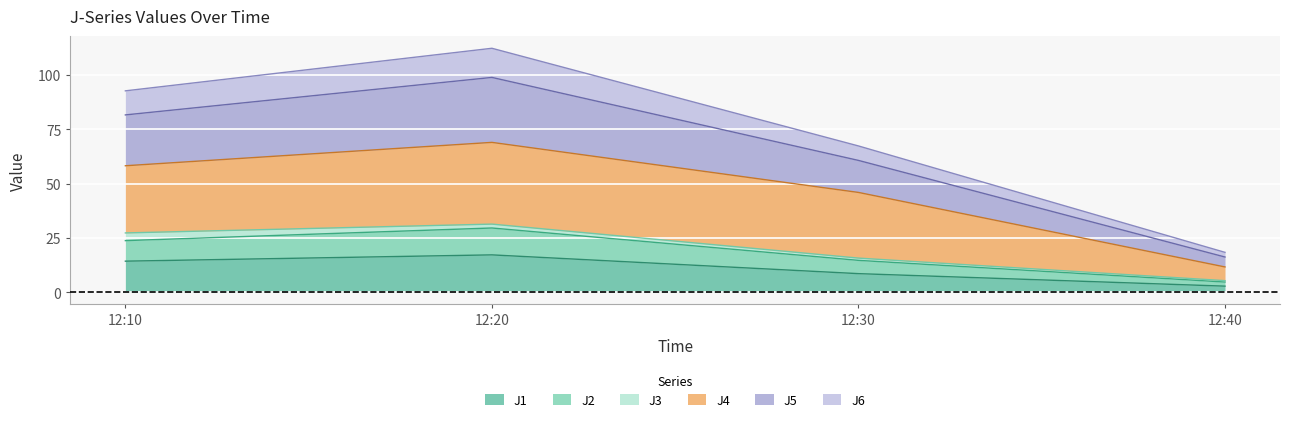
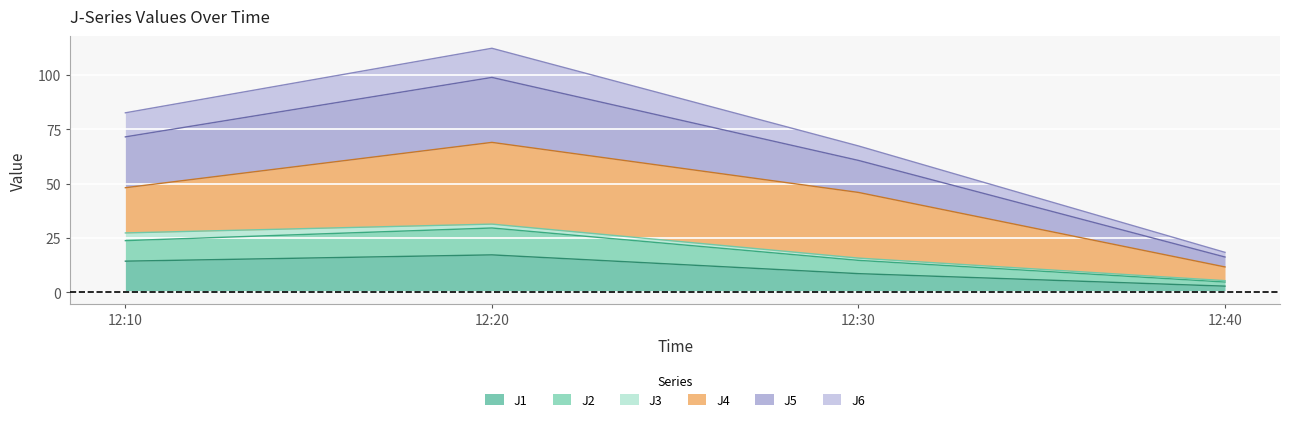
J4, 12:10: 31 -> 21
